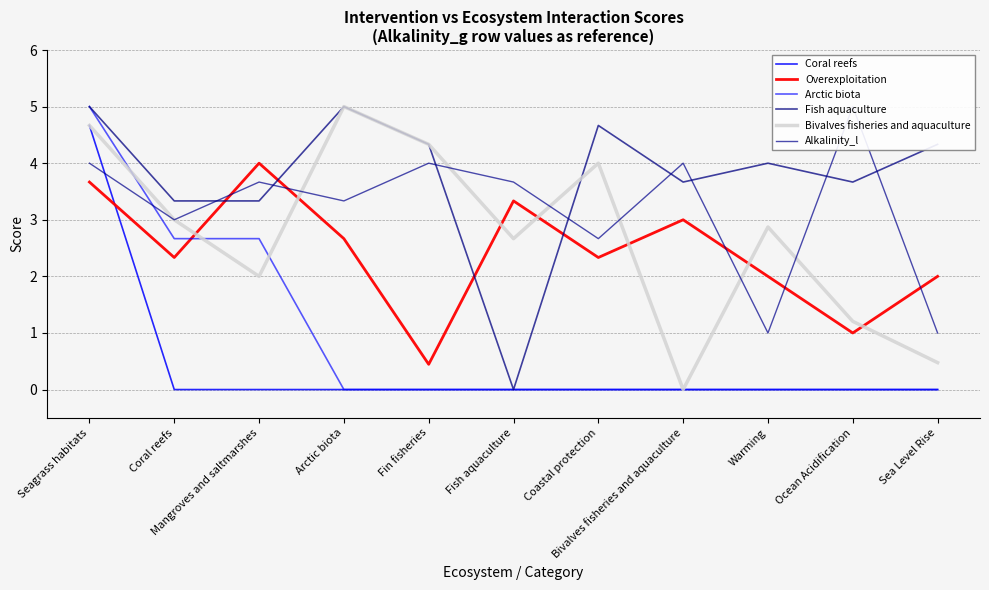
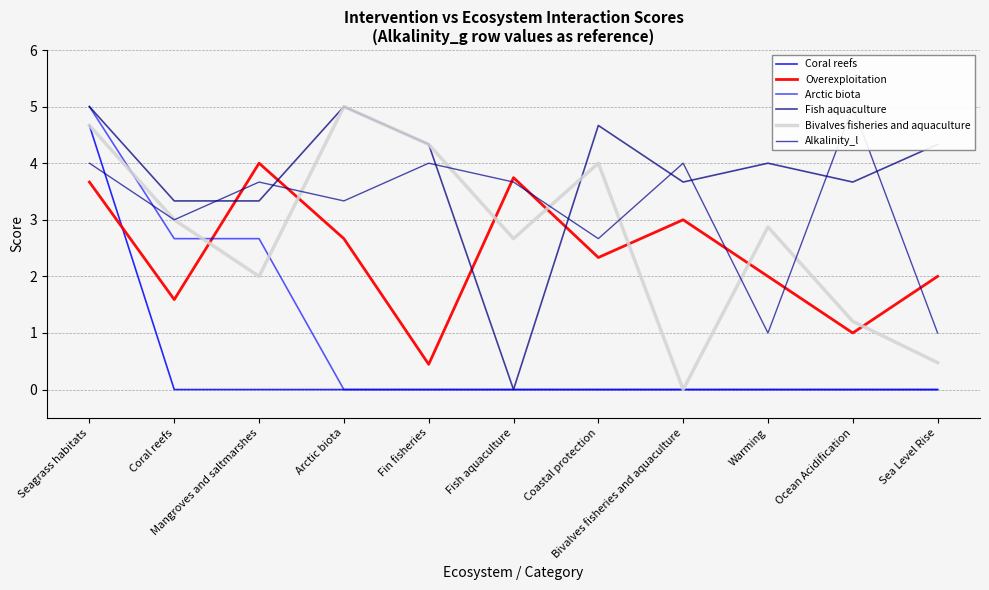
Overexploitation, Coral reefs: 2.3 -> 1.6
Overexploitation, Fish aquaculture: 3.3 -> 3.7
